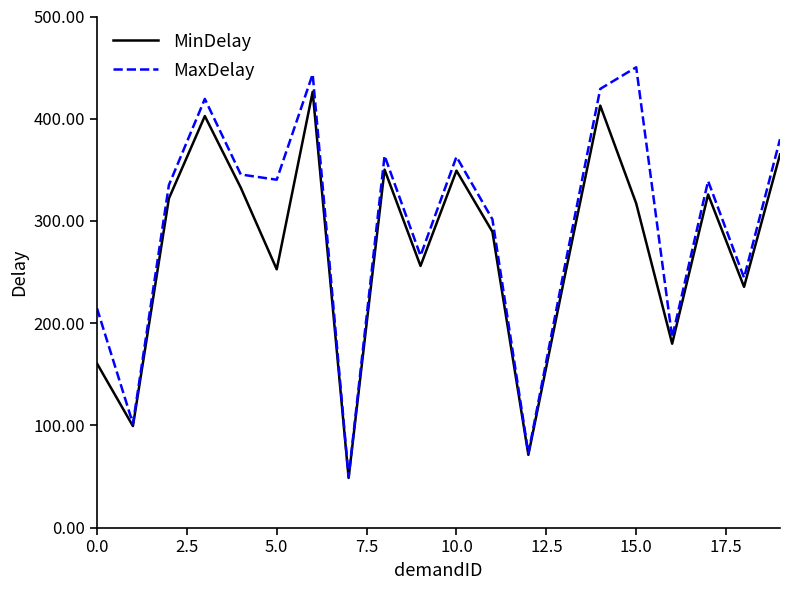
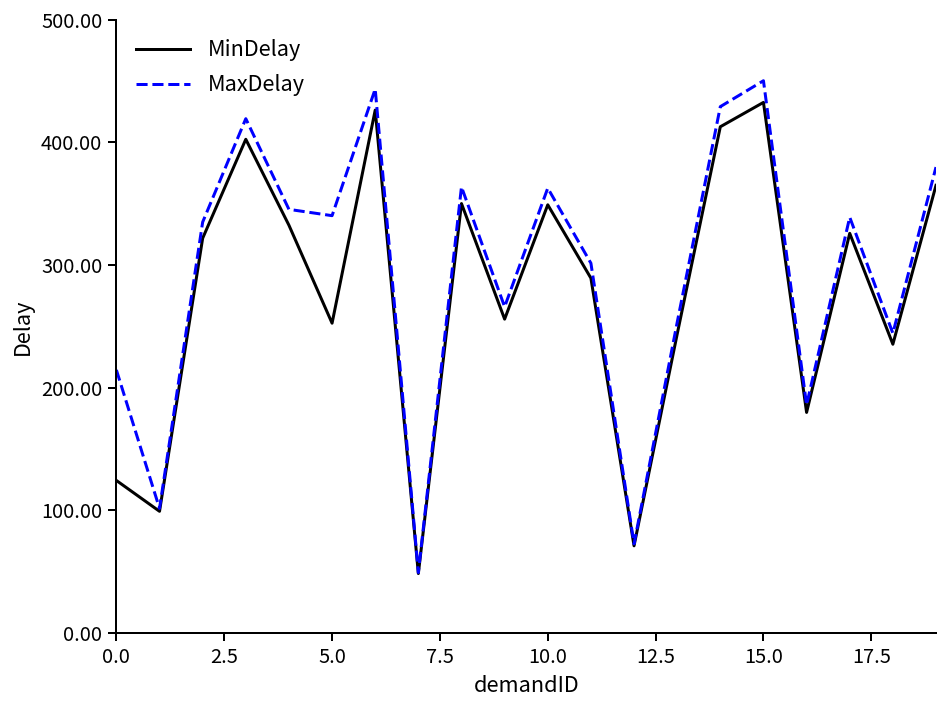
MinDelay, 0.0: 161 -> 124
MinDelay, 15.0: 317 -> 433
